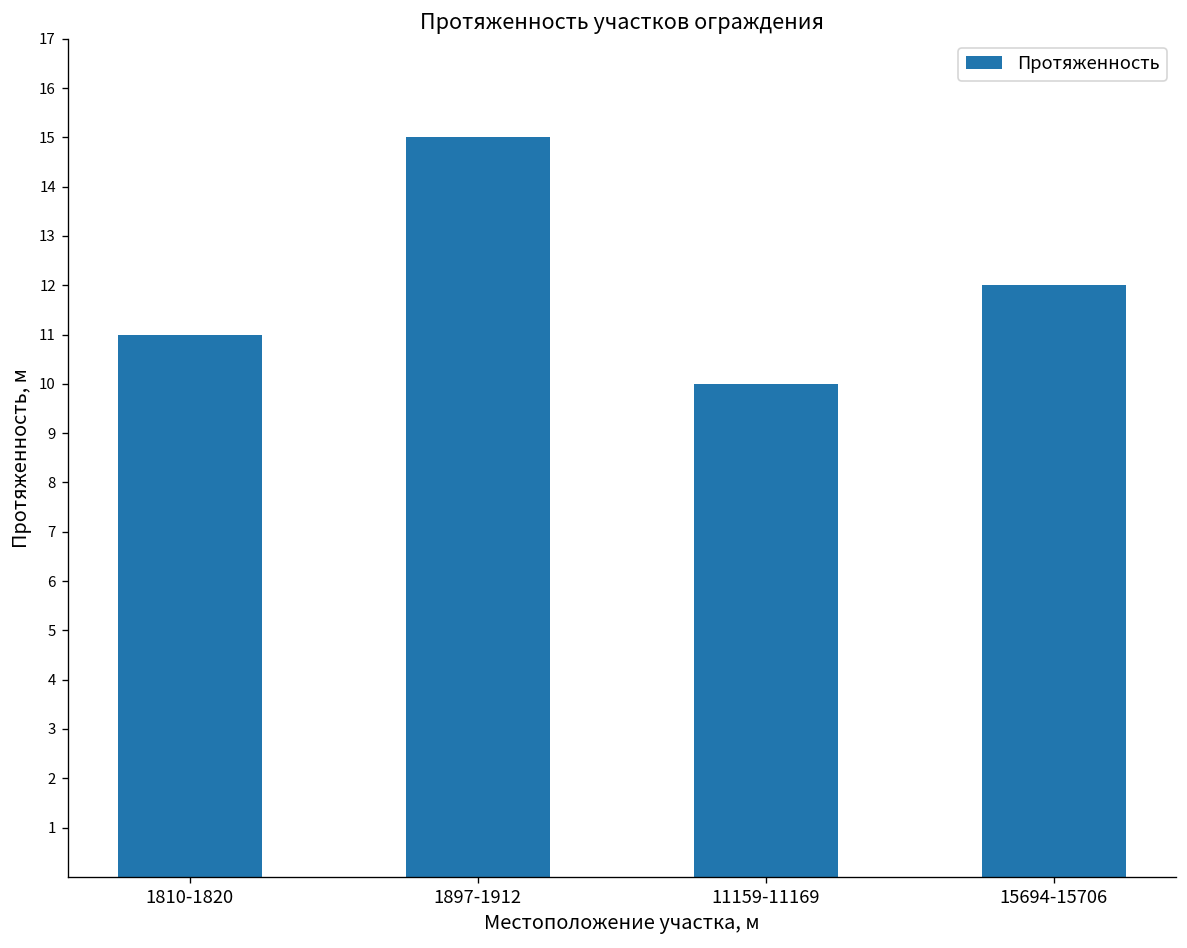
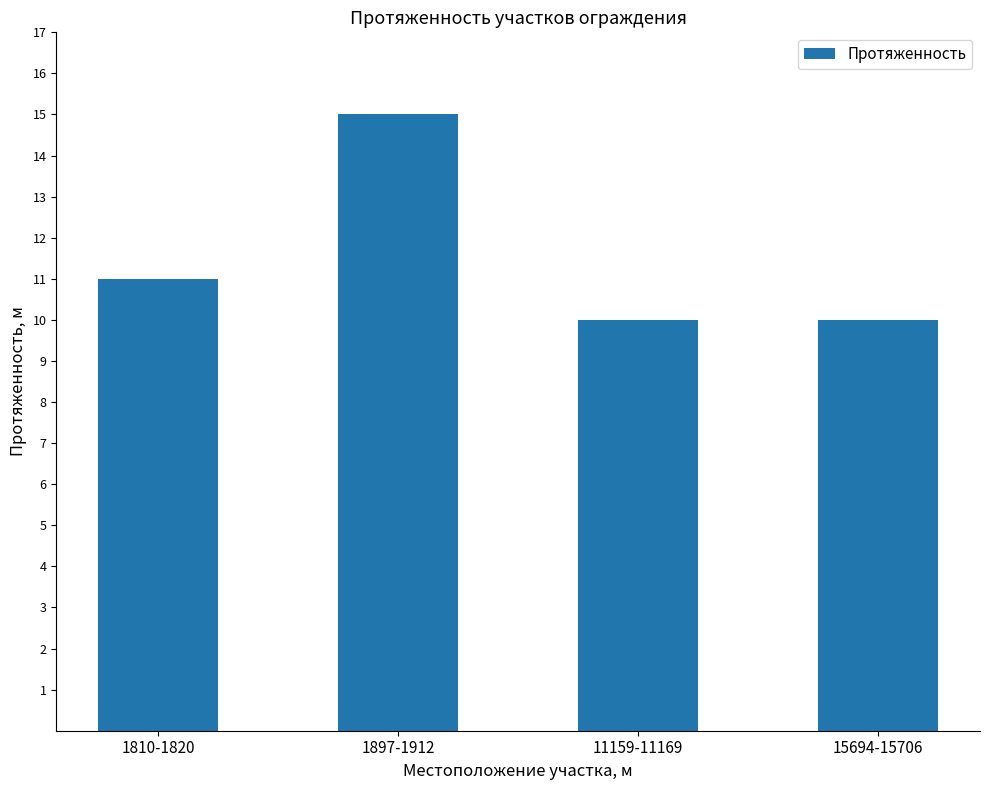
15694-15706: 12 -> 10
